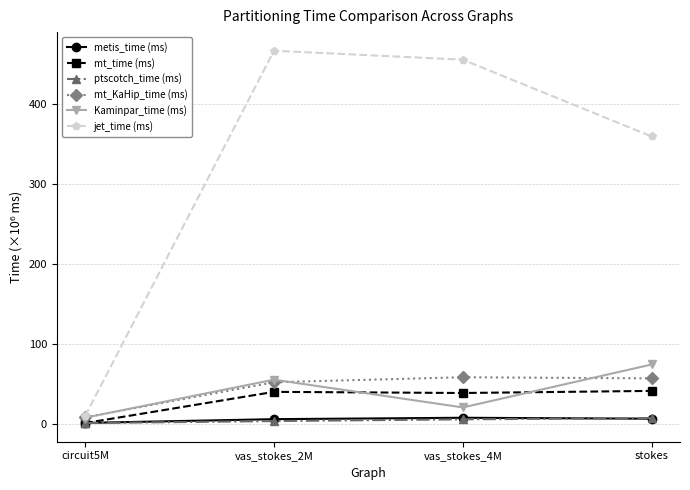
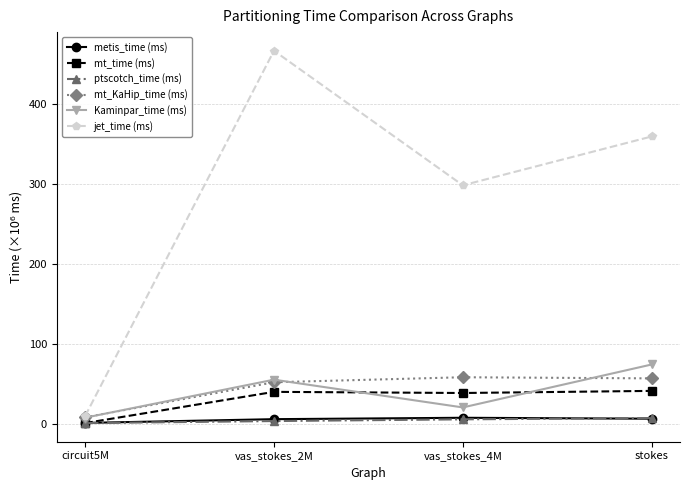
jet_time (ms), vas_stokes_4M: 460 -> 300
